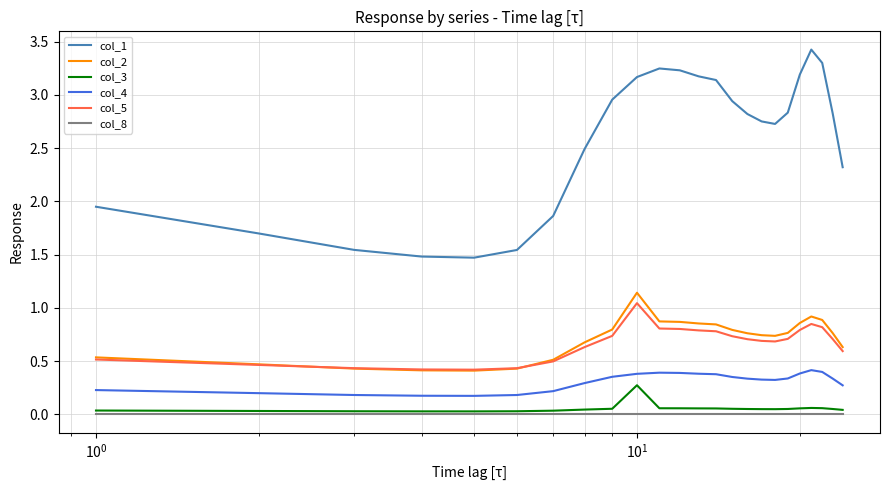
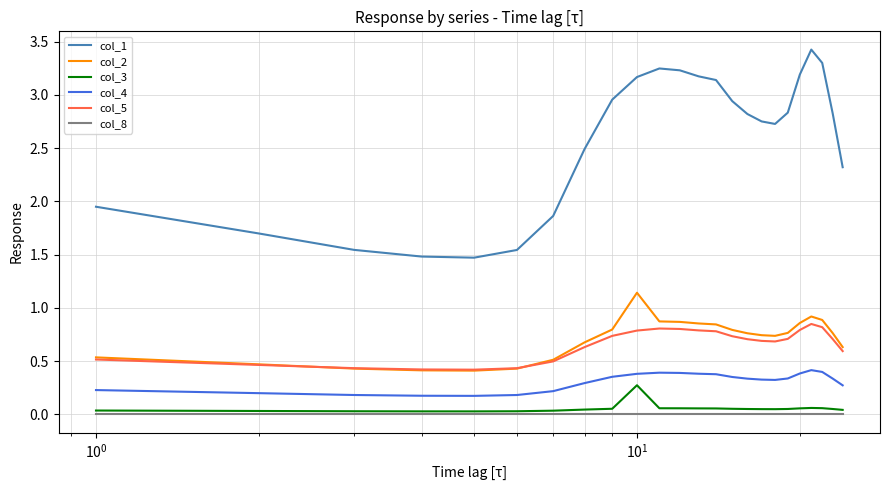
col_5, 10^1: 1.04 -> 0.79
